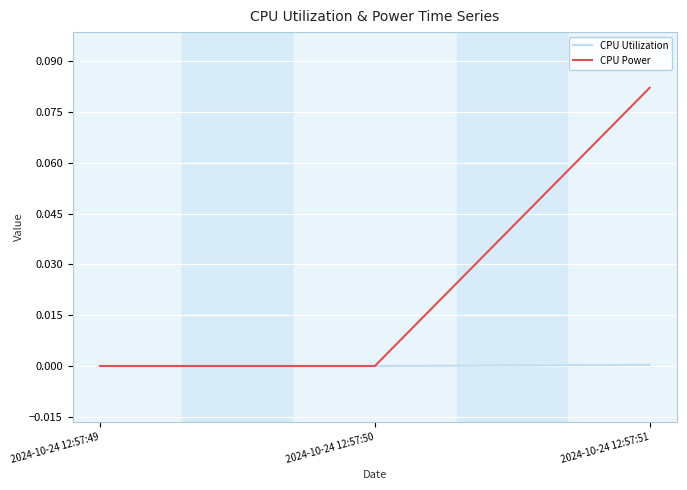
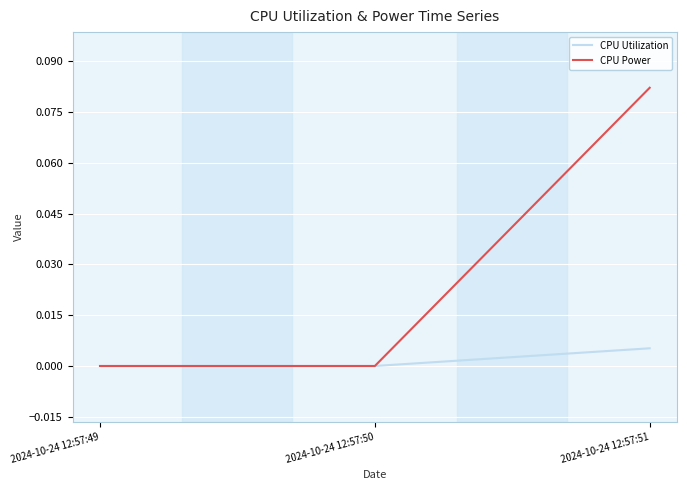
CPU Utilization, 2024-10-24 12:57:51: 0.000 -> 0.005
